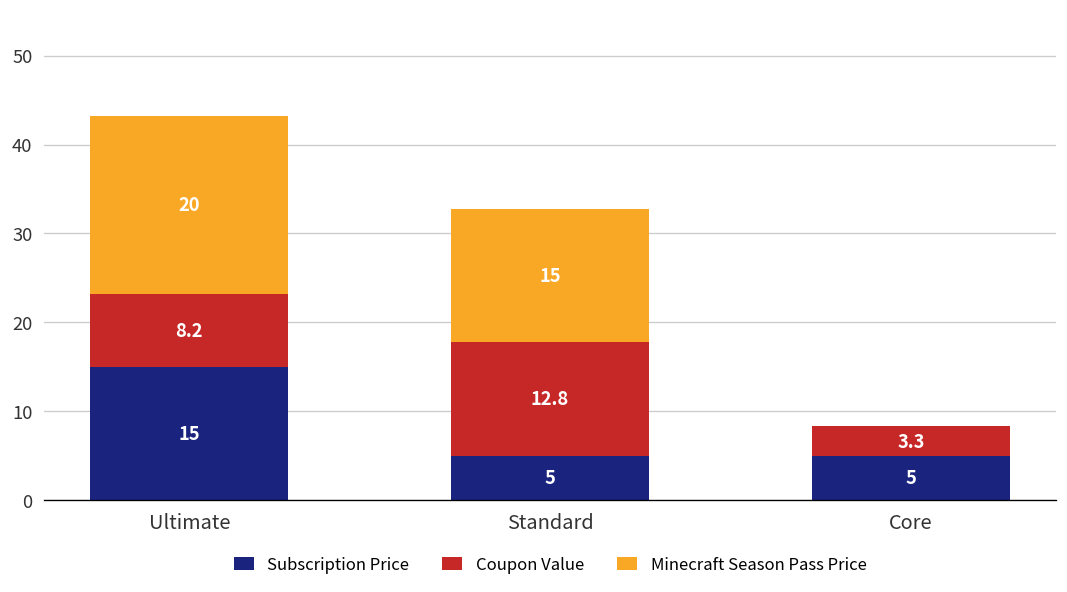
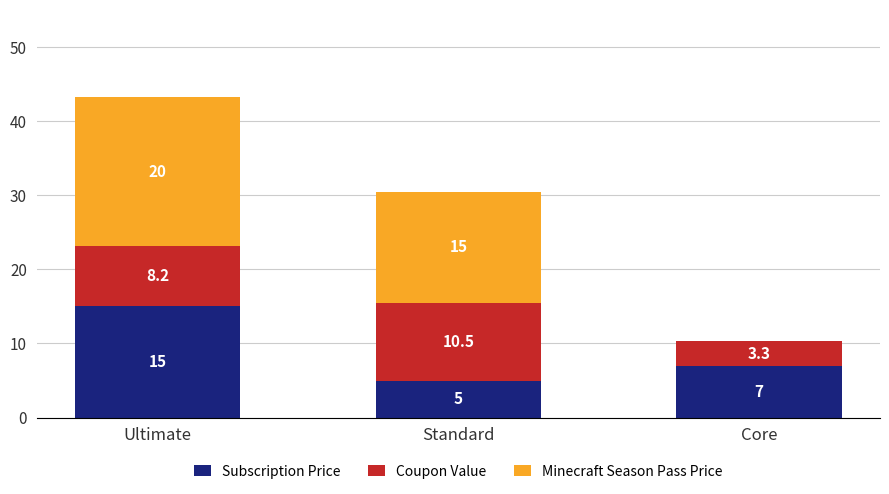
Coupon Value, Standard: 12.8 -> 10.5
Subscription Price, Core: 5 -> 7
